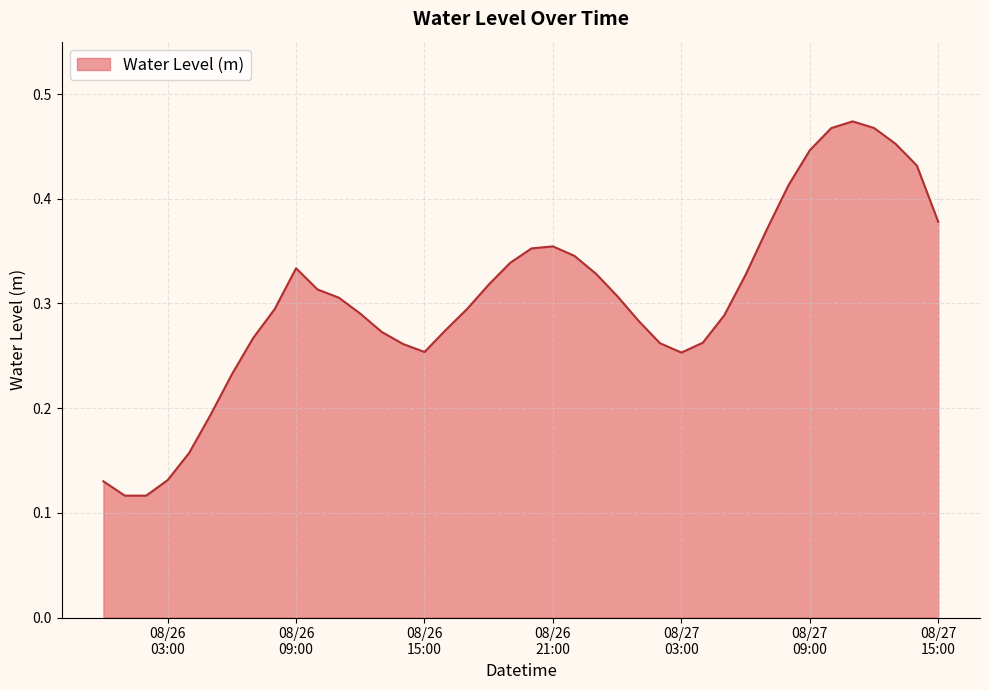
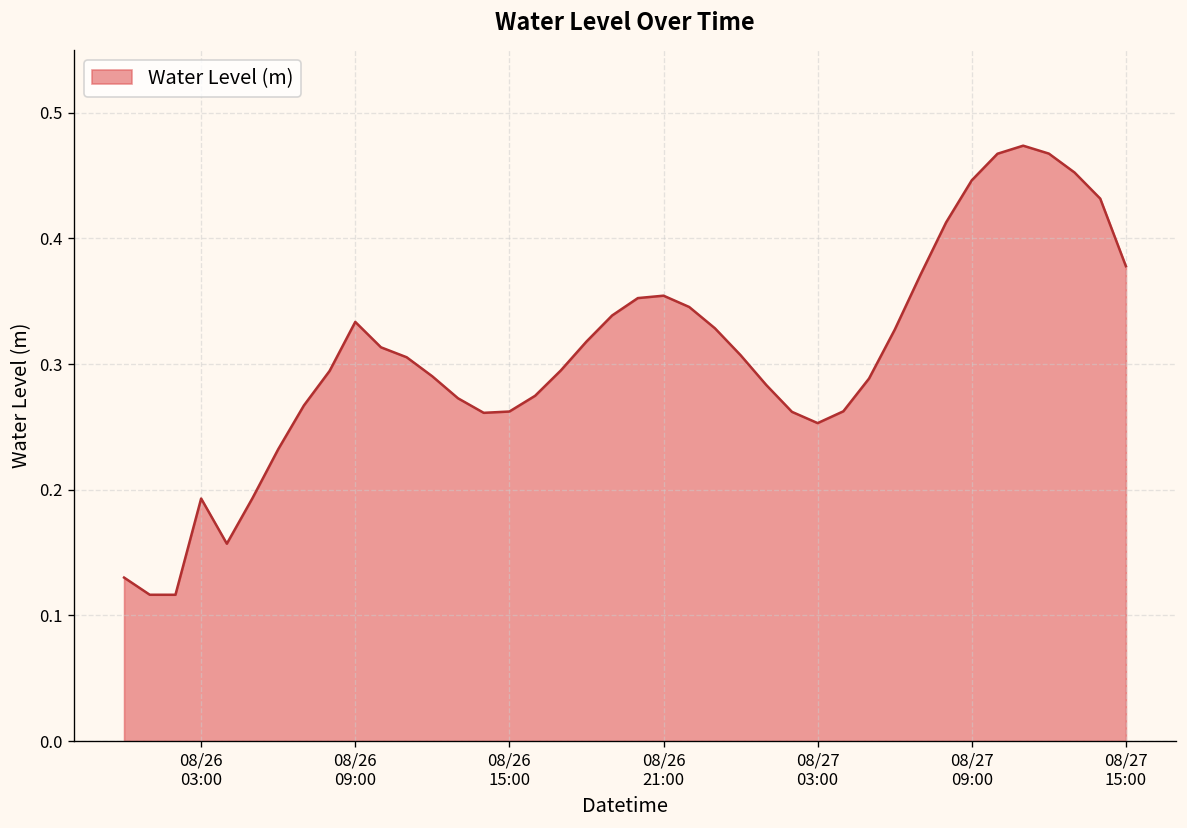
08/26 03:00: 0.131 -> 0.193
08/26 15:00: 0.254 -> 0.262
